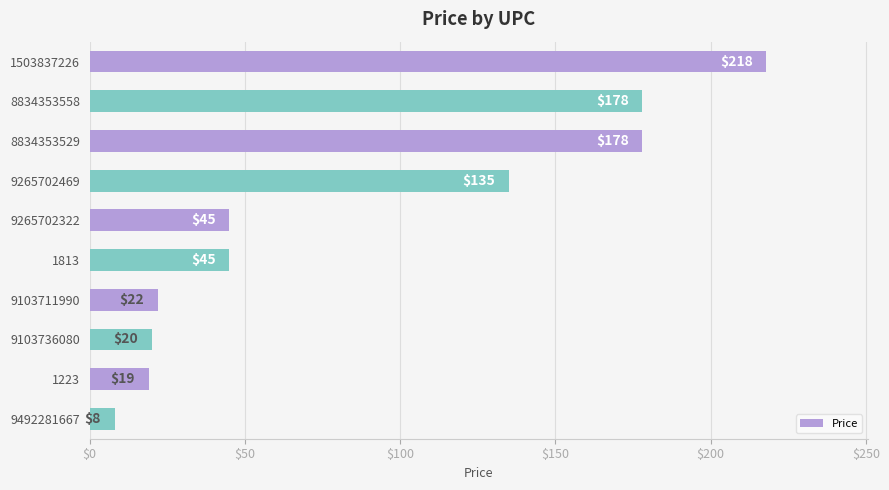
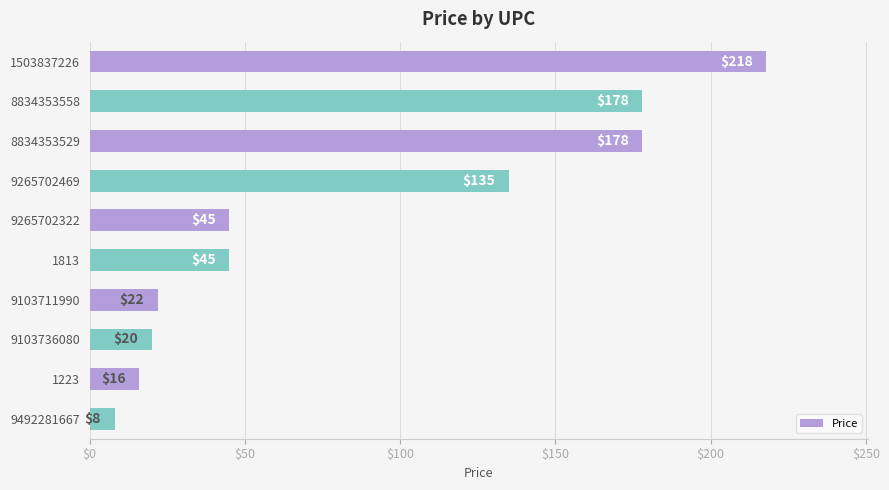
1223: $19 -> $16
